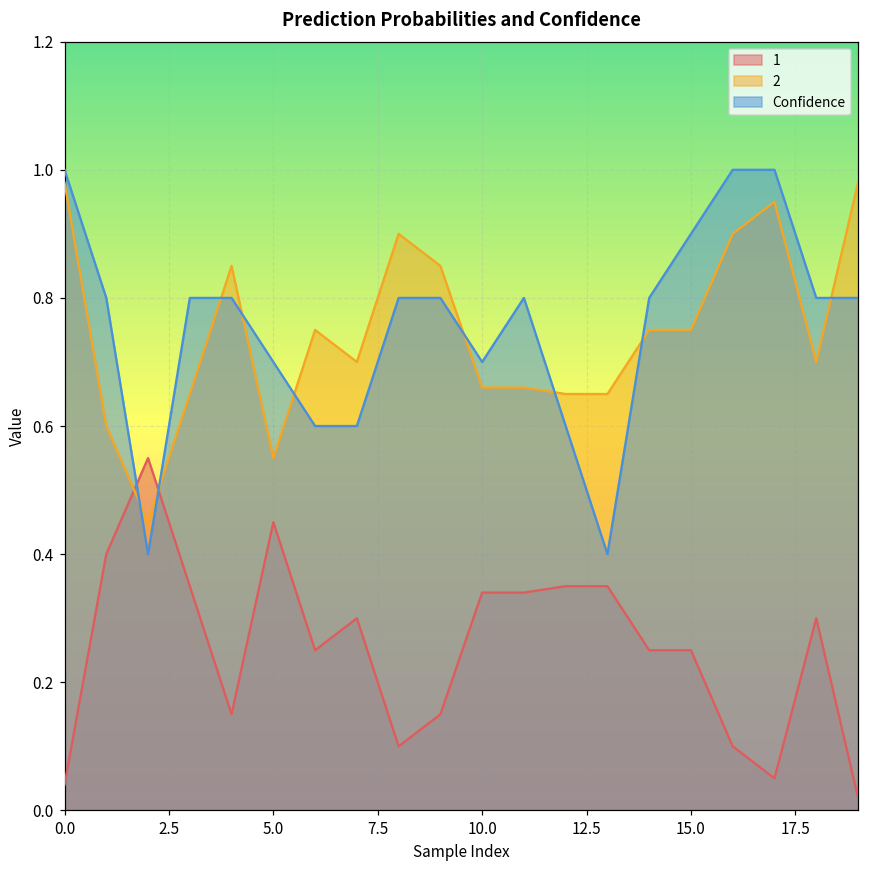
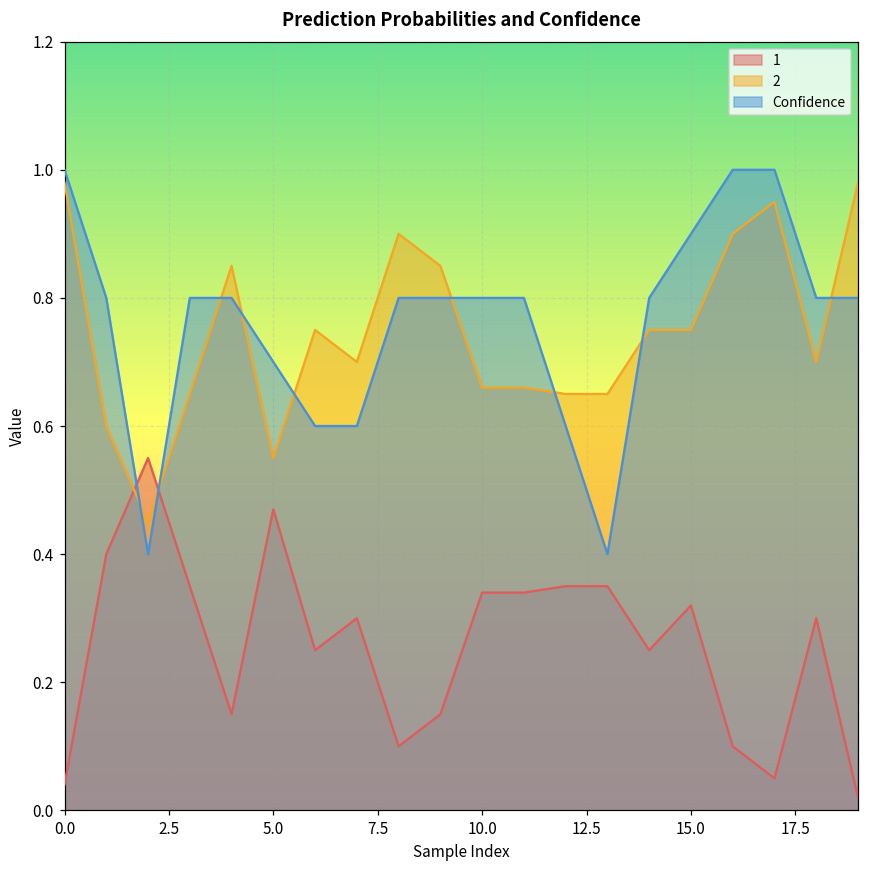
1, 5.0: 0.45 -> 0.47
Confidence, 10.0: 0.7 -> 0.8
1, 15.0: 0.25 -> 0.32
